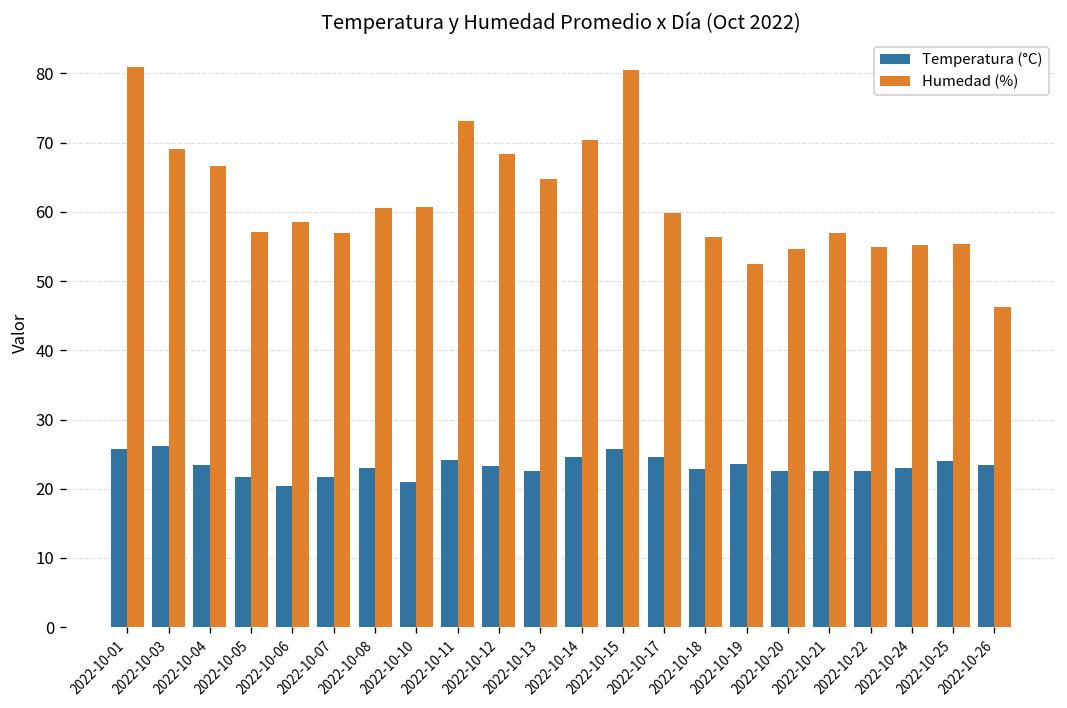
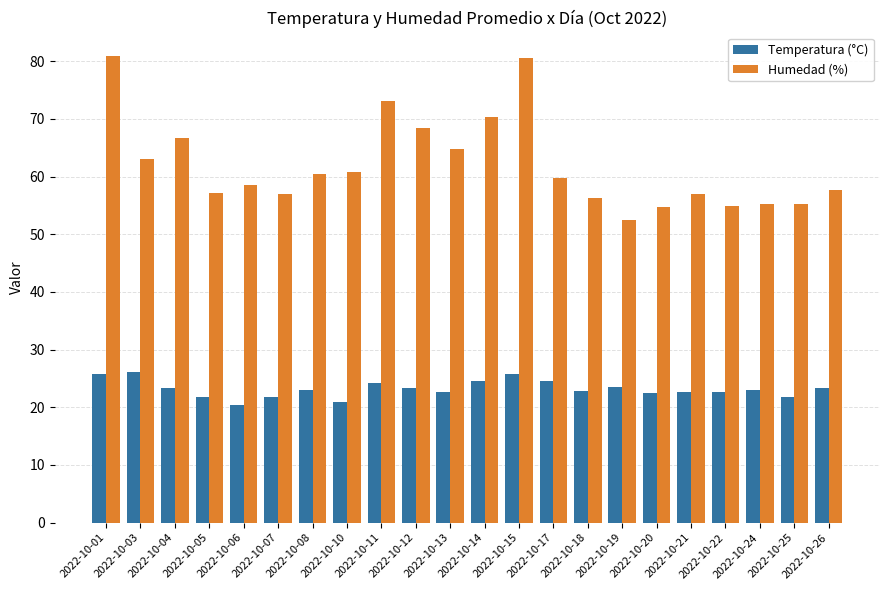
Humedad (%), 2022-10-03: 69 -> 63
Temperatura (°C), 2022-10-25: 24 -> 22
Humedad (%), 2022-10-26: 46 -> 58
